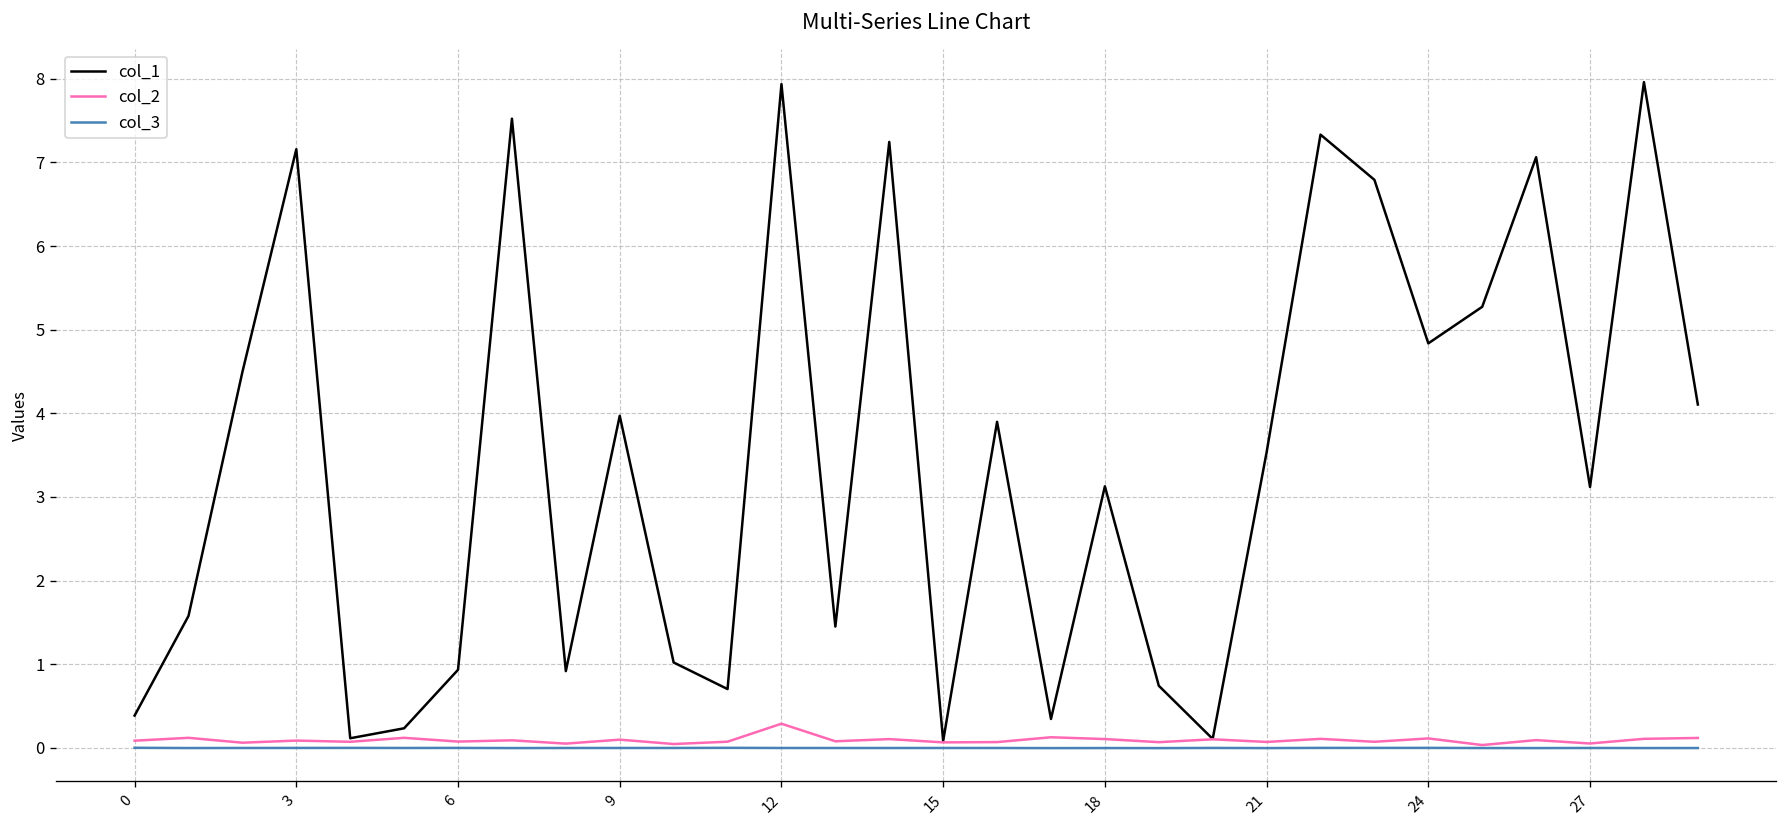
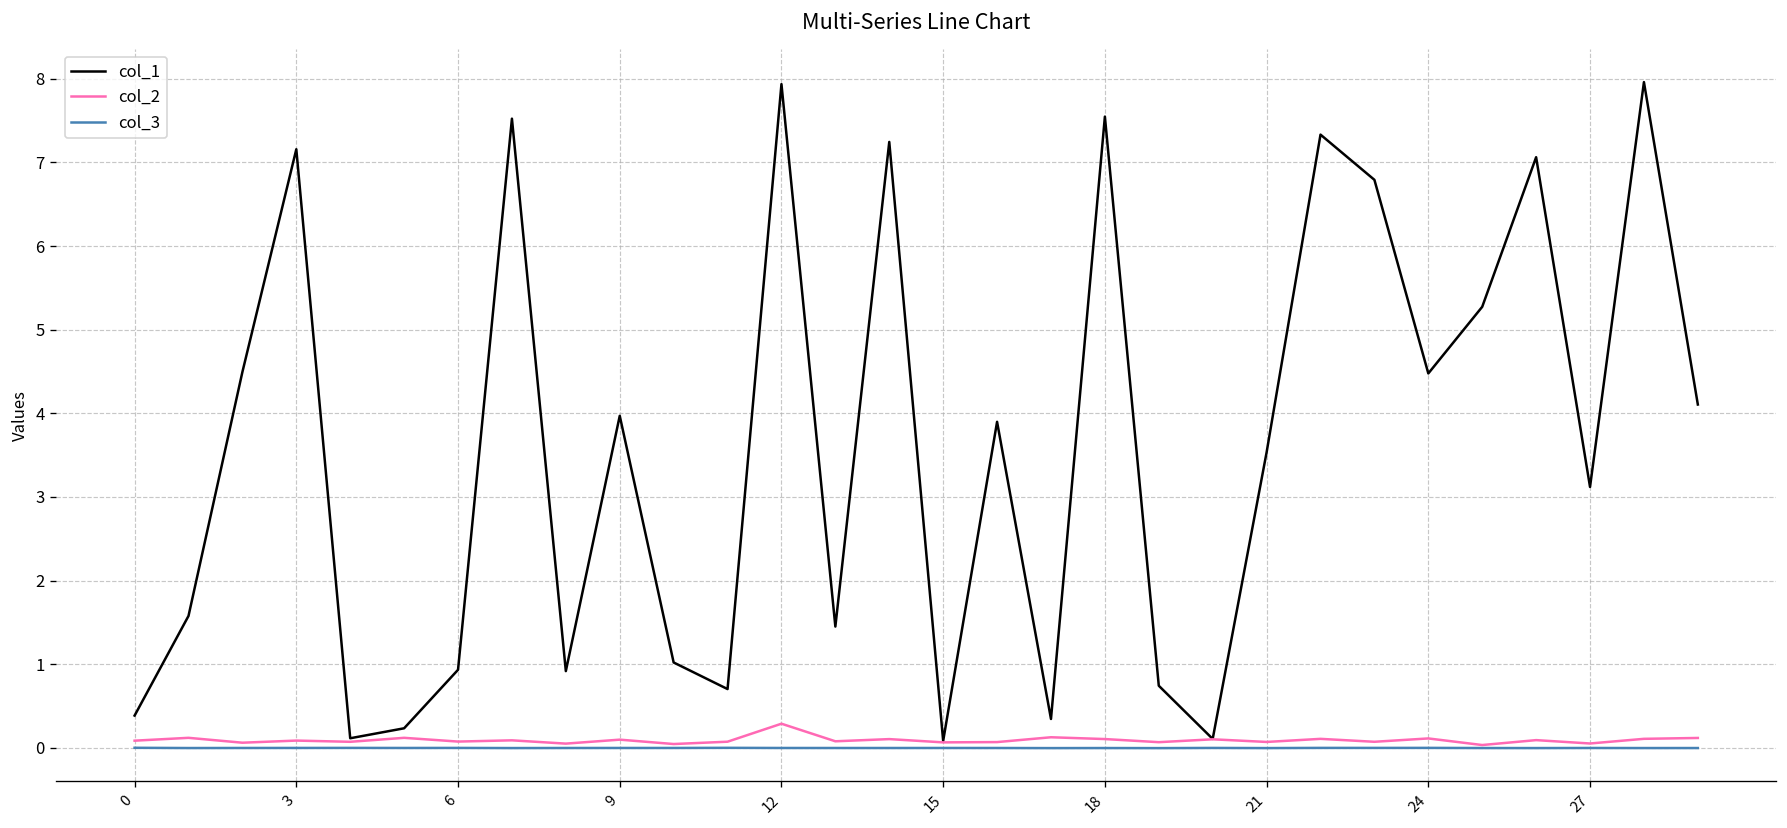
col_1, 18: 3.1 -> 7.5
col_1, 24: 4.8 -> 4.5
